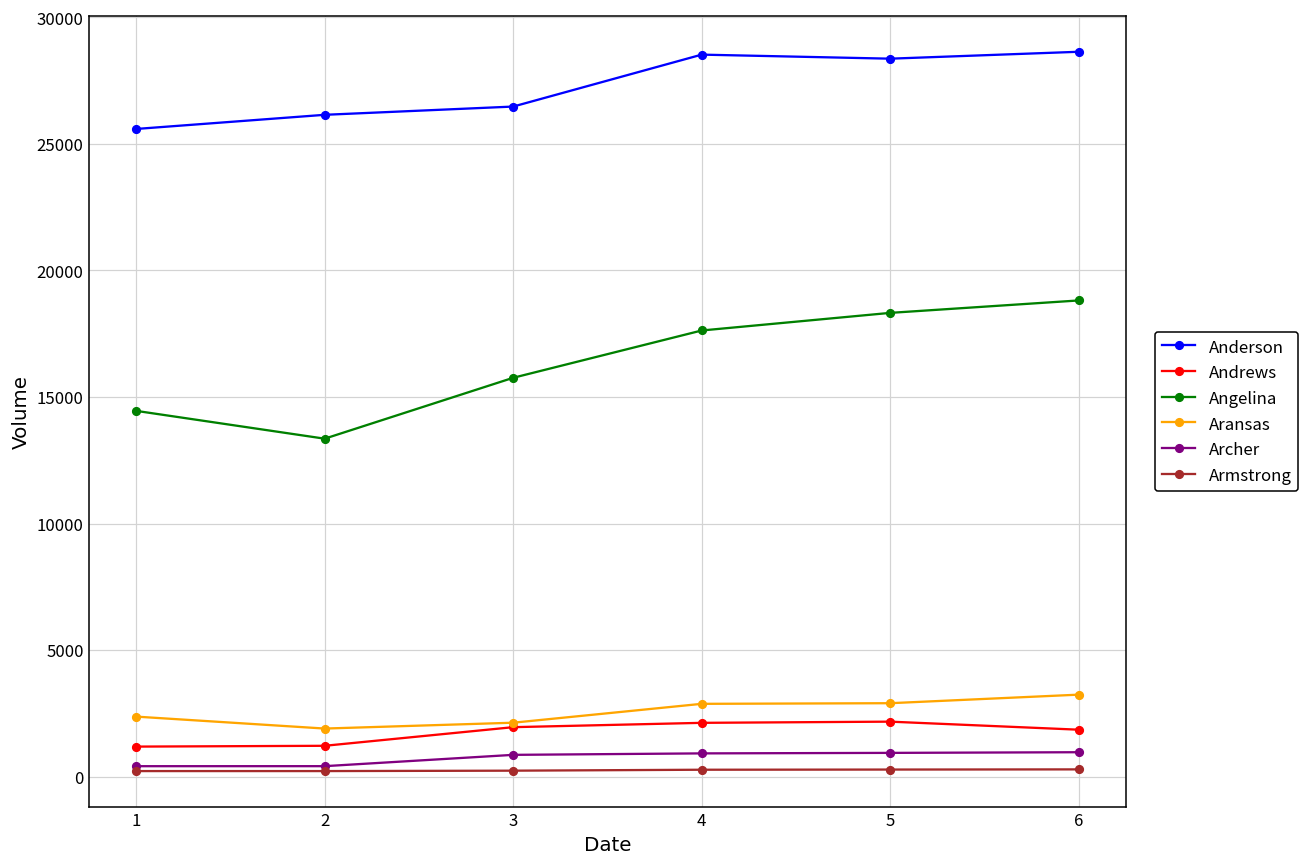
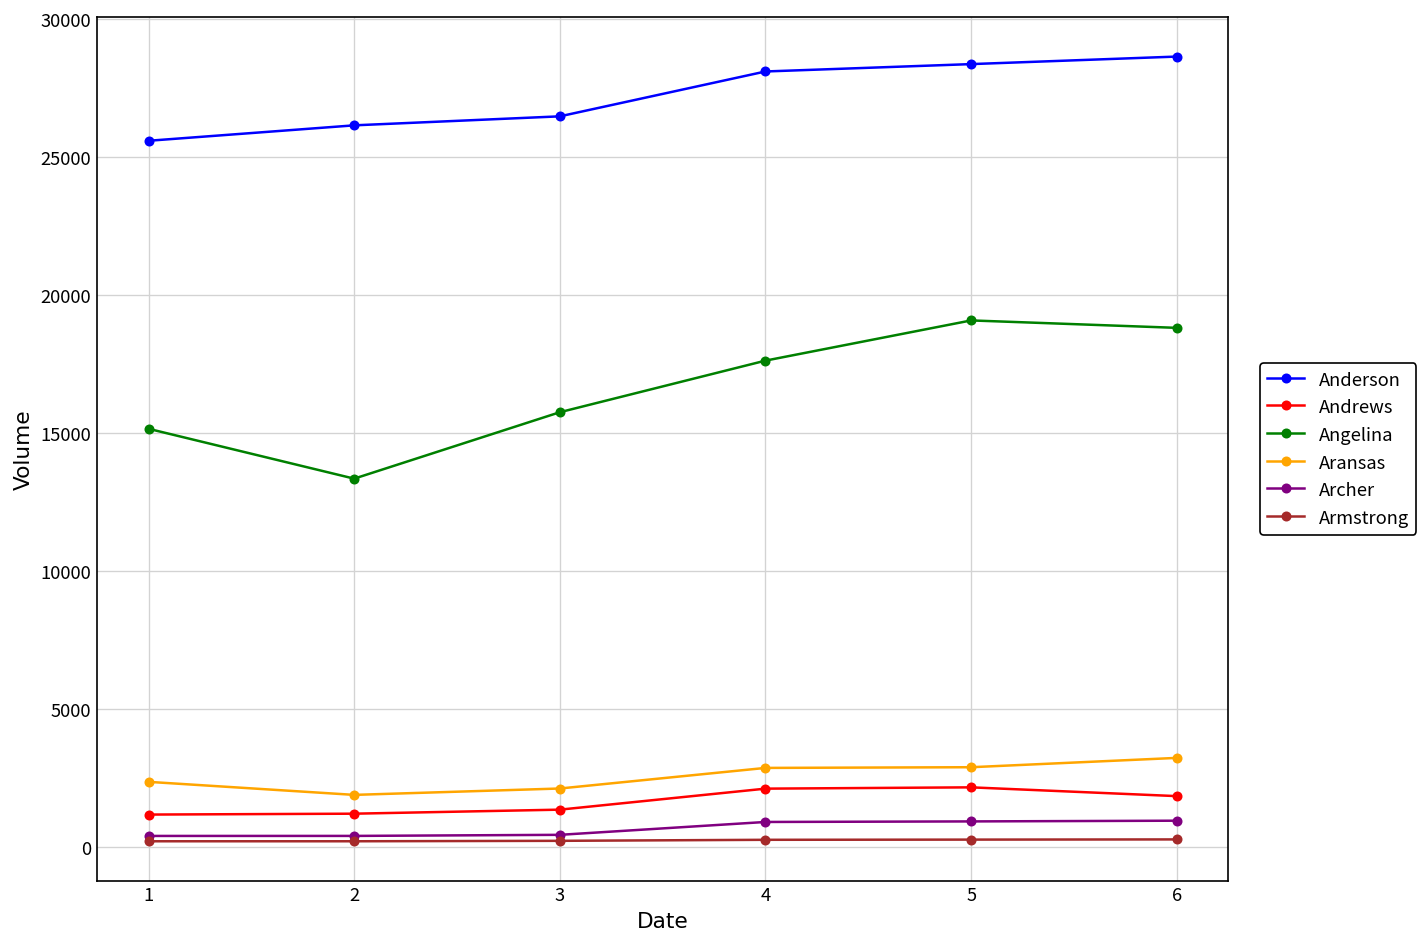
Angelina, 1: 14500 -> 15200
Andrews, 3: 2000 -> 1400
Archer, 3: 900 -> 500
Anderson, 4: 28500 -> 28100
Angelina, 5: 18300 -> 19100
